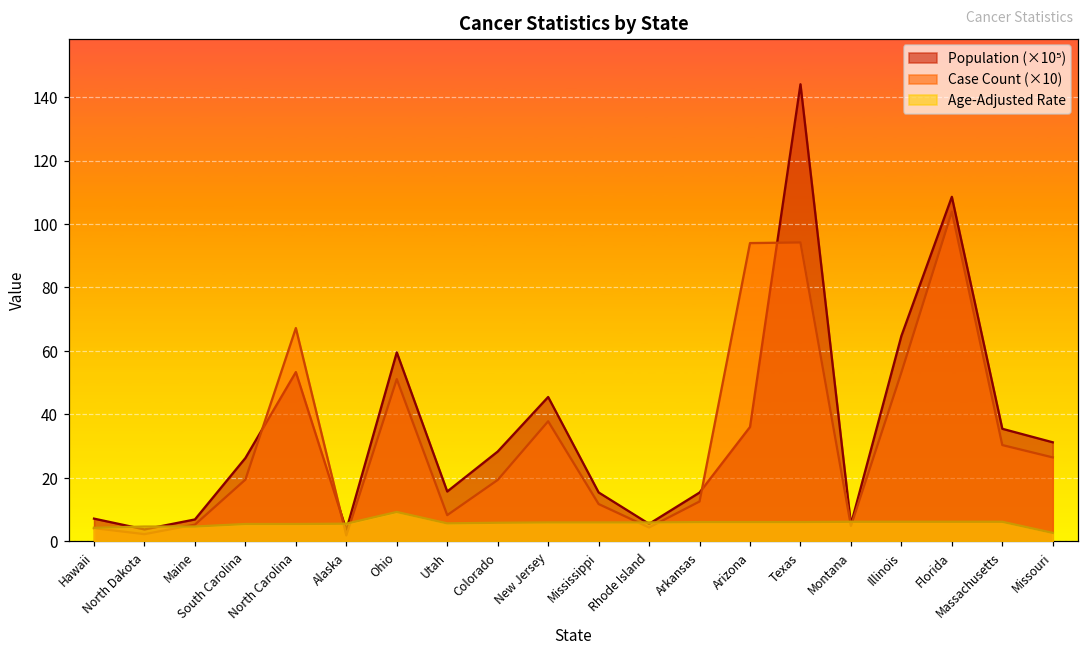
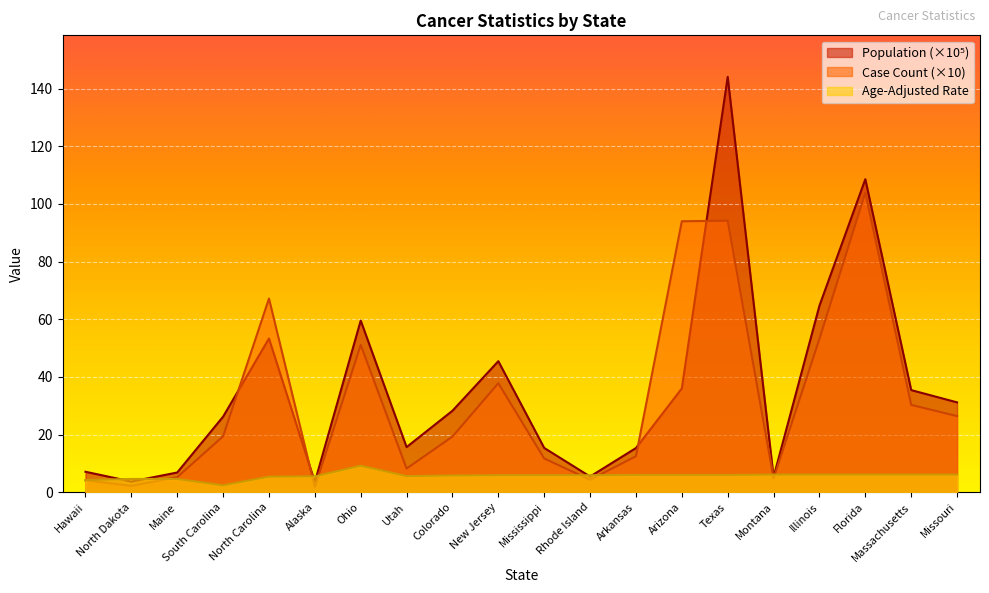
Age-Adjusted Rate, South Carolina: 5 -> 2
Age-Adjusted Rate, Missouri: 3 -> 6
